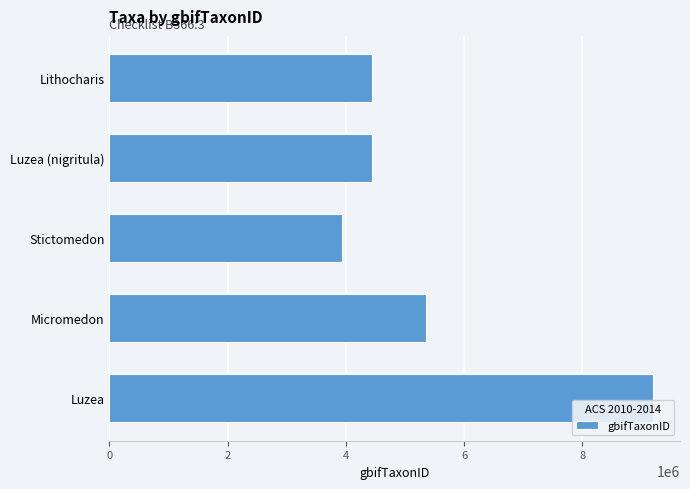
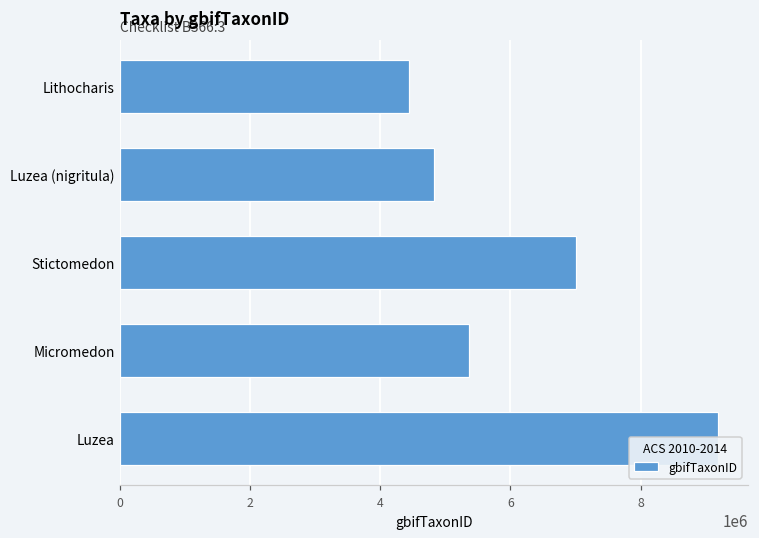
Luzea (nigritula): 4400000 -> 4800000
Stictomedon: 3900000 -> 7000000
